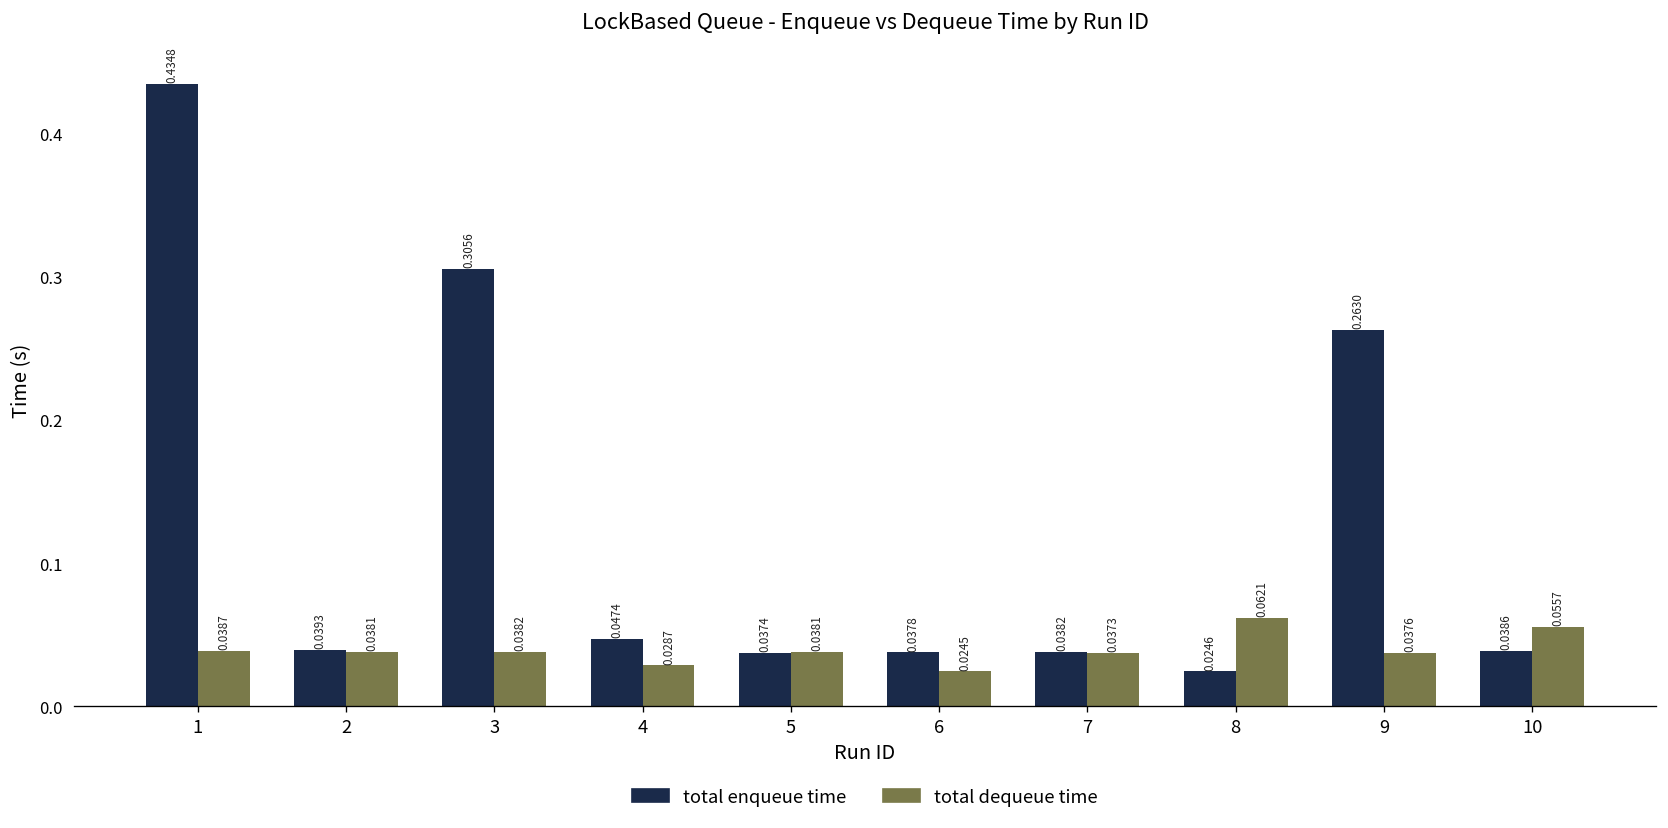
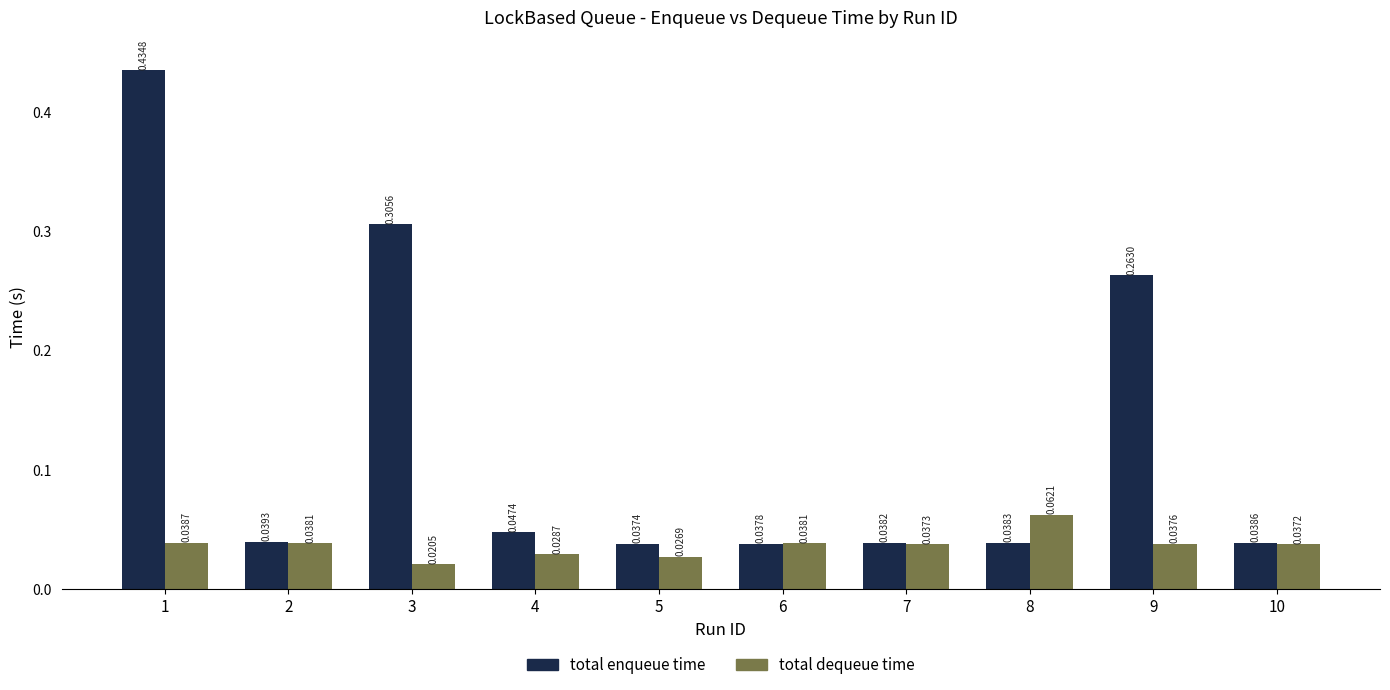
total dequeue time, 3: 0.0382 -> 0.0205
total dequeue time, 5: 0.0381 -> 0.0269
total dequeue time, 6: 0.0245 -> 0.0381
total enqueue time, 8: 0.0246 -> 0.0383
total dequeue time, 10: 0.0557 -> 0.0372
